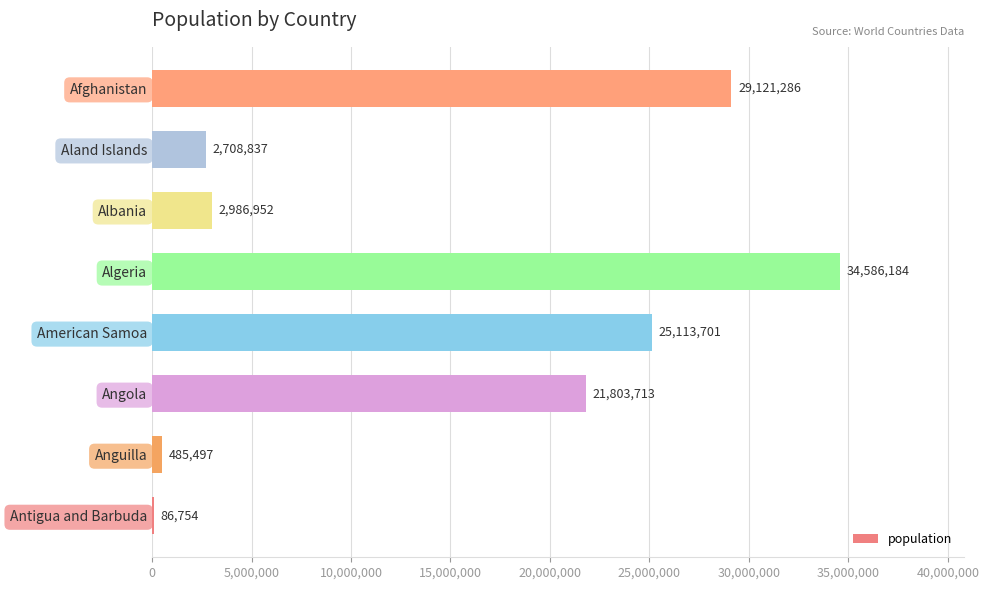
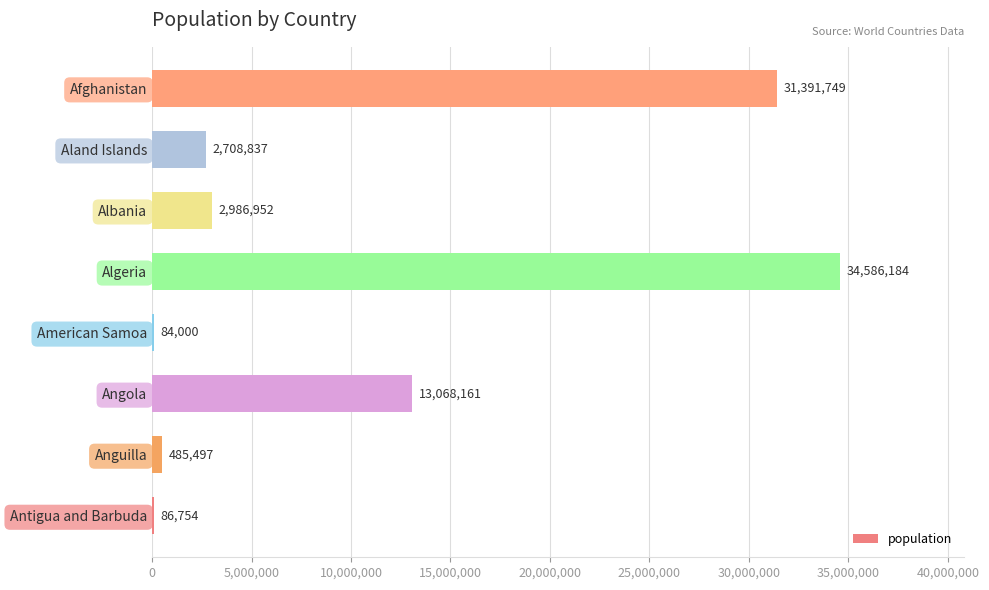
Afghanistan: 29,121,286 -> 31,391,749
American Samoa: 25,113,701 -> 84,000
Angola: 21,803,713 -> 13,068,161
